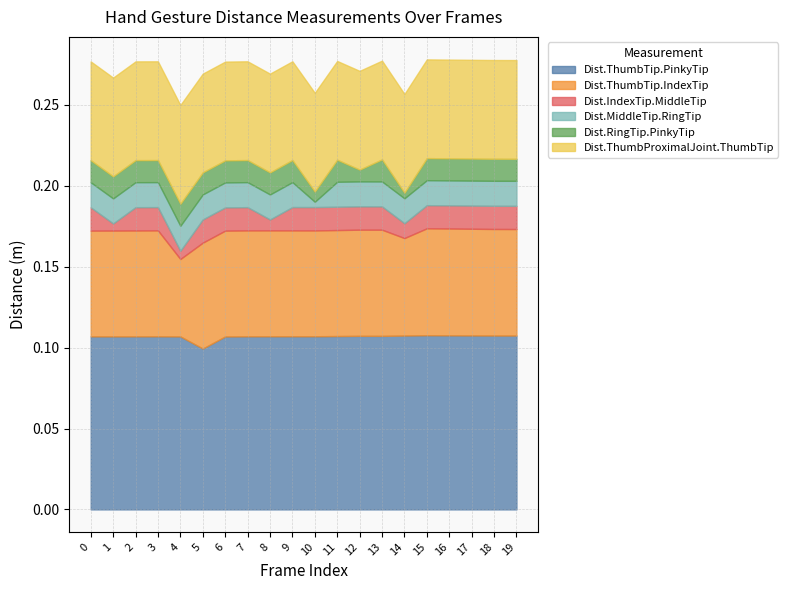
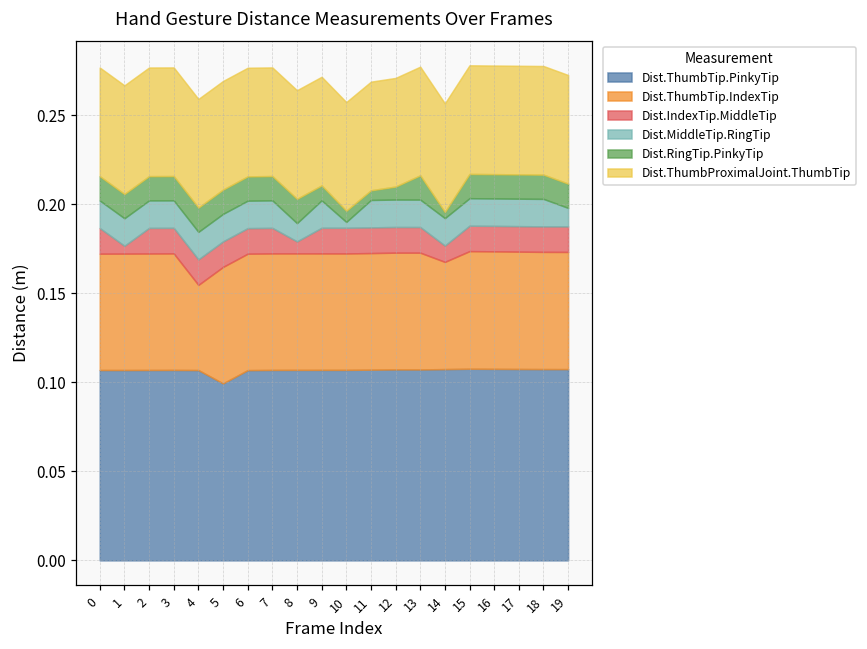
Dist.IndexTip.MiddleTip, 4: 0.005 -> 0.014
Dist.MiddleTip.RingTip, 8: 0.015 -> 0.010
Dist.RingTip.PinkyTip, 9: 0.014 -> 0.008
Dist.RingTip.PinkyTip, 11: 0.014 -> 0.005
Dist.MiddleTip.RingTip, 19: 0.015 -> 0.010
